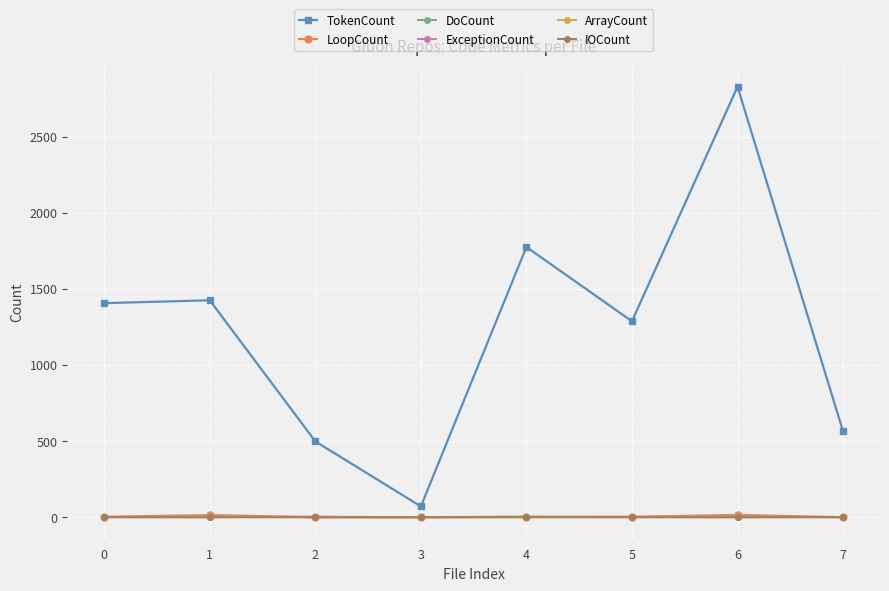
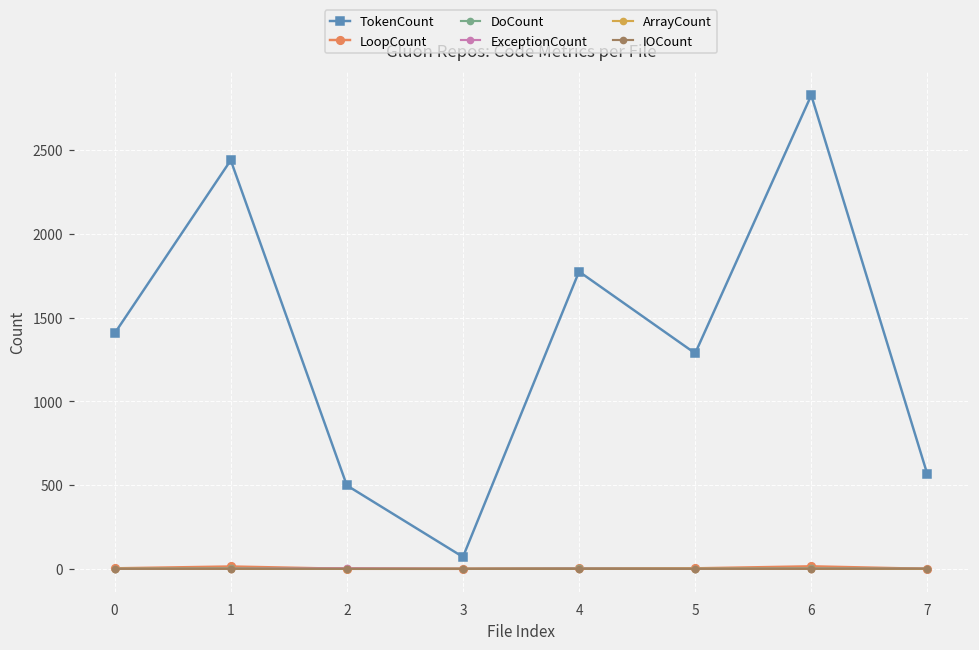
TokenCount, 1: 1430 -> 2440
